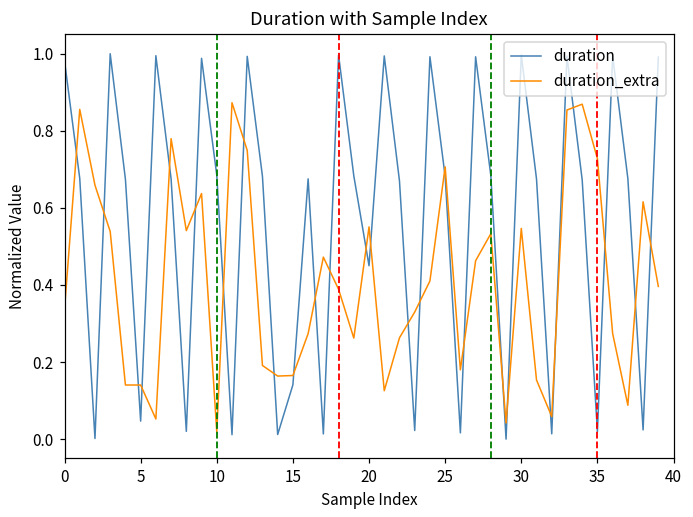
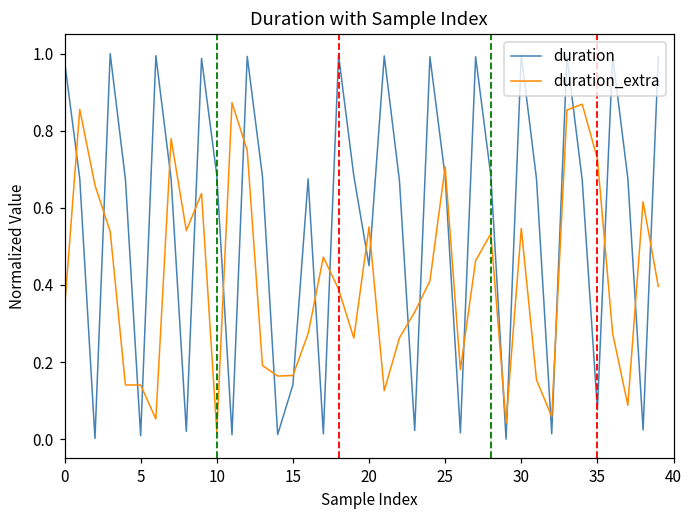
duration, 5: 0.05 -> 0.01
duration, 35: 0.02 -> 0.08
